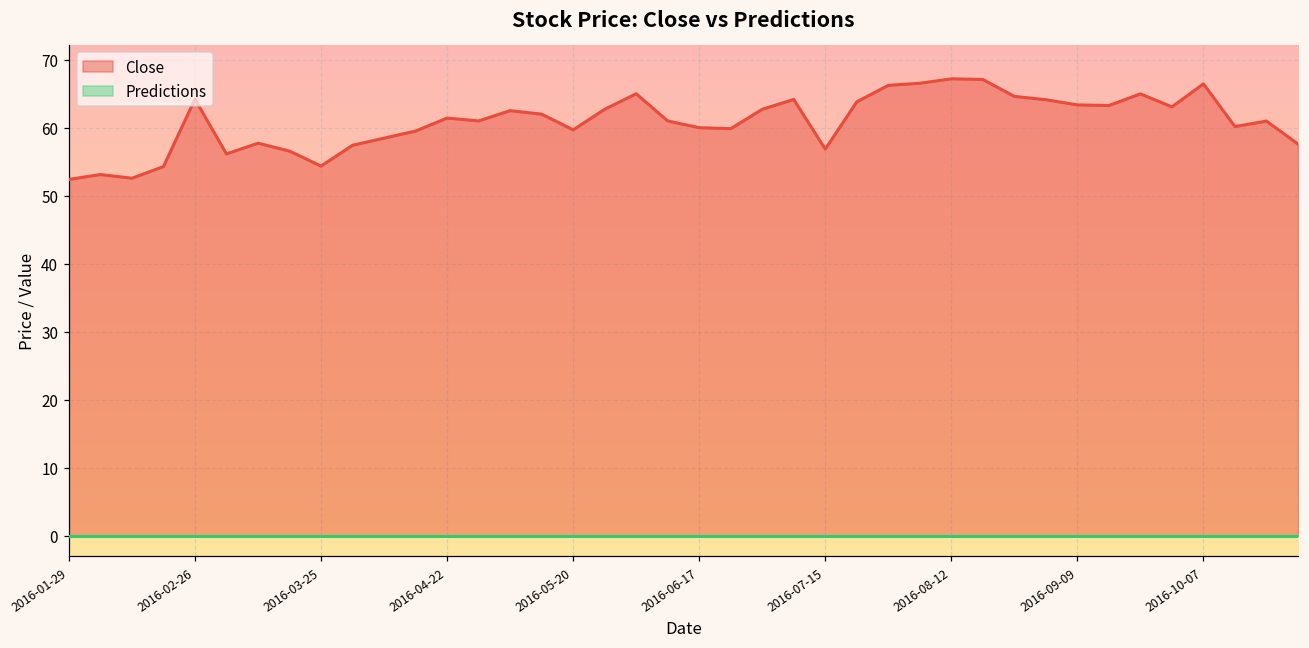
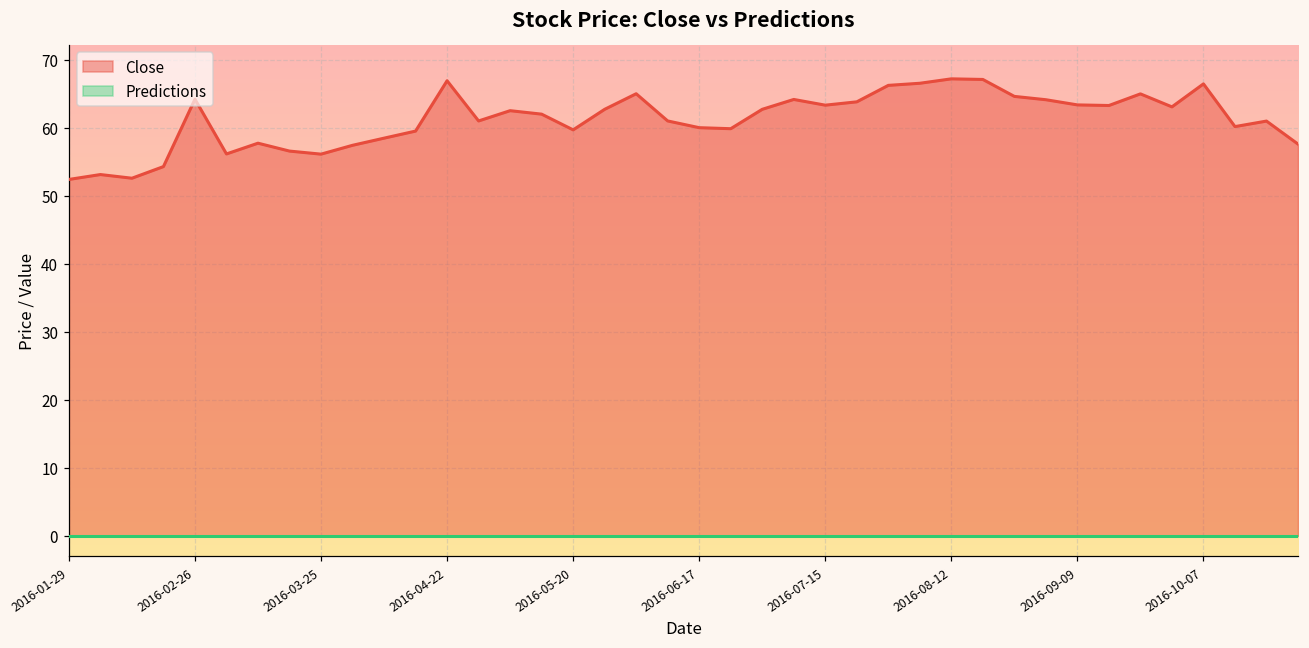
Close, 2016-03-25: 54 -> 56
Close, 2016-04-22: 61 -> 67
Close, 2016-07-15: 57 -> 63
